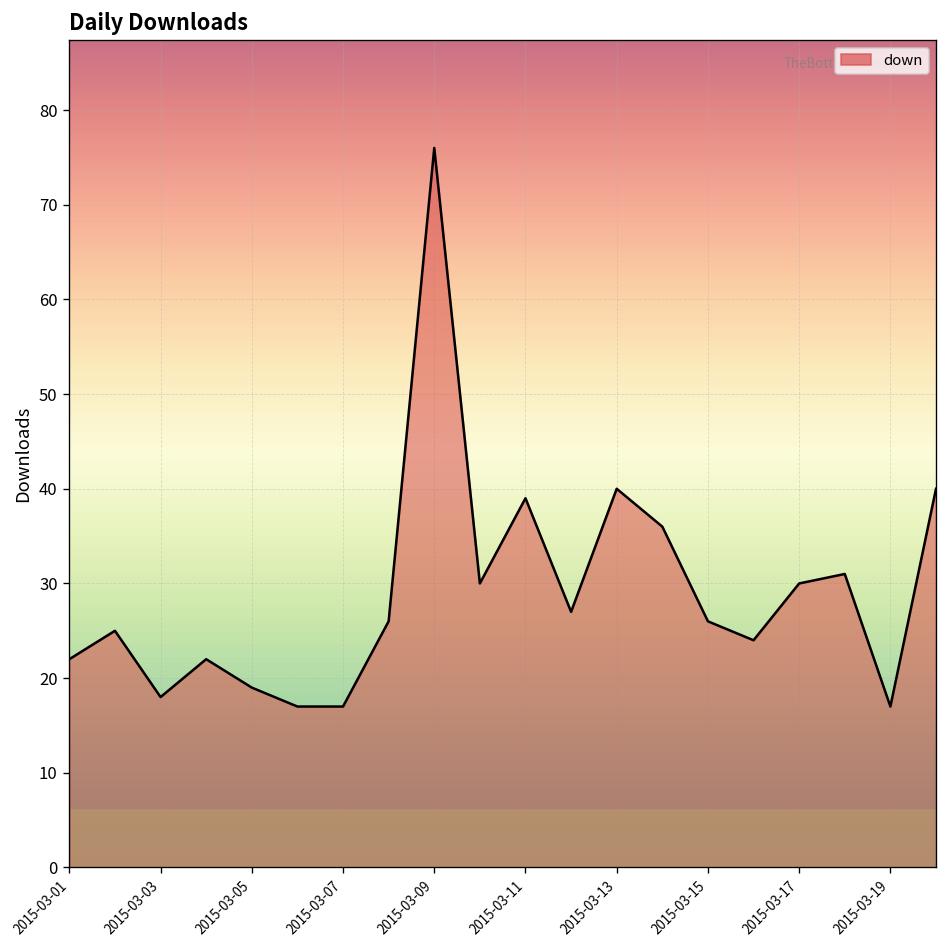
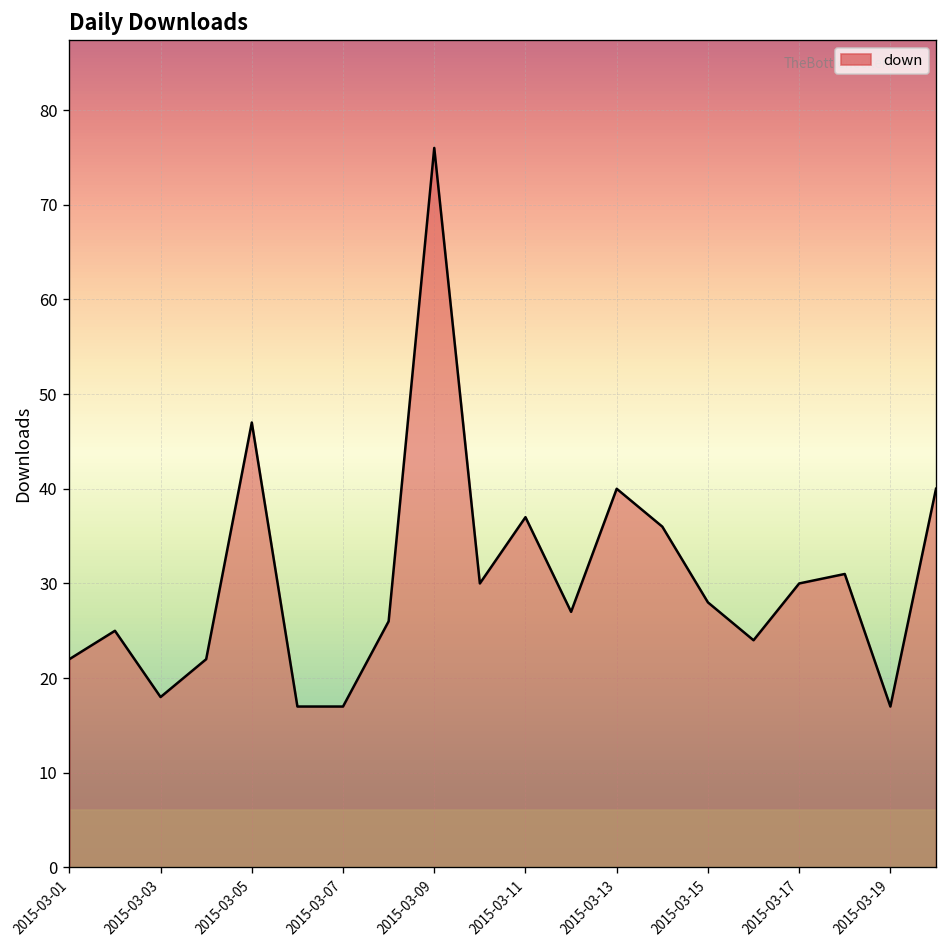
2015-03-05: 19 -> 47
2015-03-11: 39 -> 37
2015-03-15: 26 -> 28
